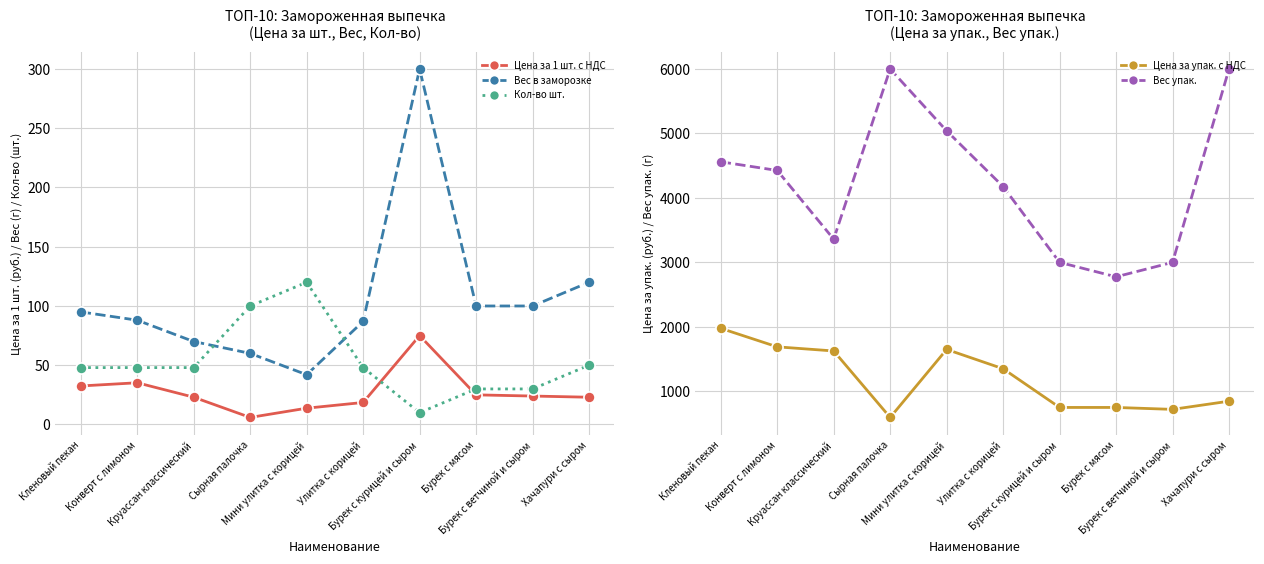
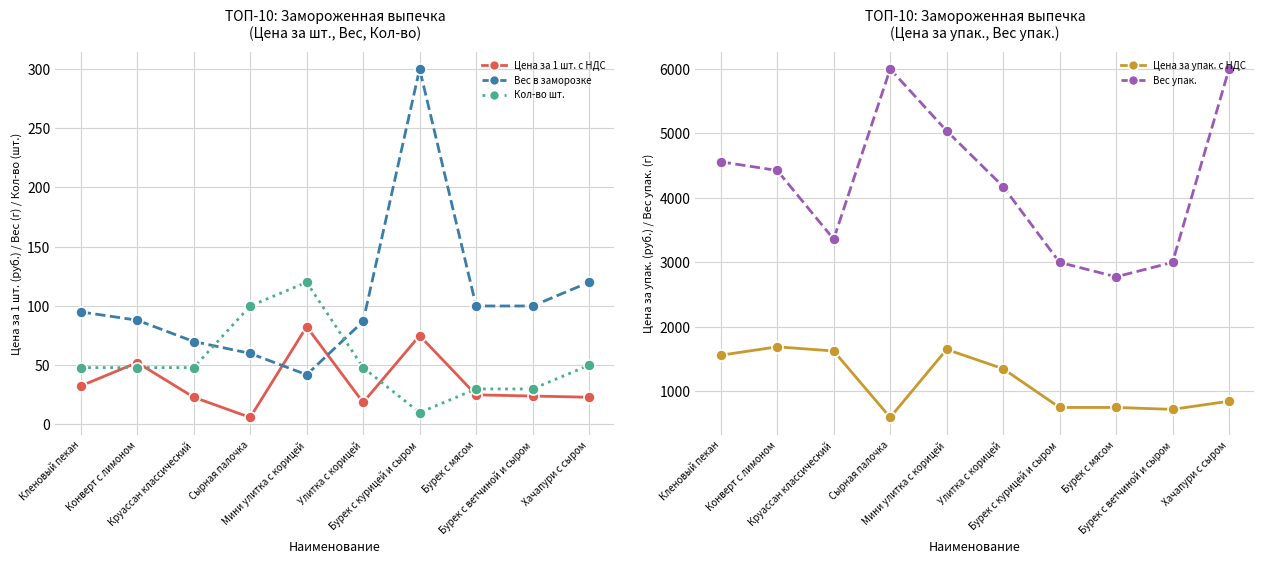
ТОП-10: Замороженная выпечка (Цена за шт., Вес, Кол-во), Цена за 1 шт. с НДС, Конверт с лимоном: 35 -> 52
ТОП-10: Замороженная выпечка (Цена за шт., Вес, Кол-во), Цена за 1 шт. с НДС, Мини улитка с корицей: 14 -> 83
ТОП-10: Замороженная выпечка (Цена за упак., Вес упак.), Цена за упак. с НДС, Кленовый пекан: 2000 -> 1600
